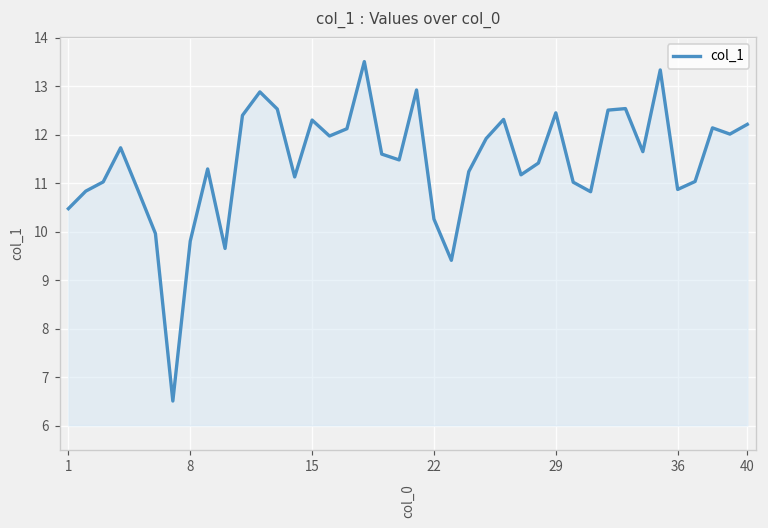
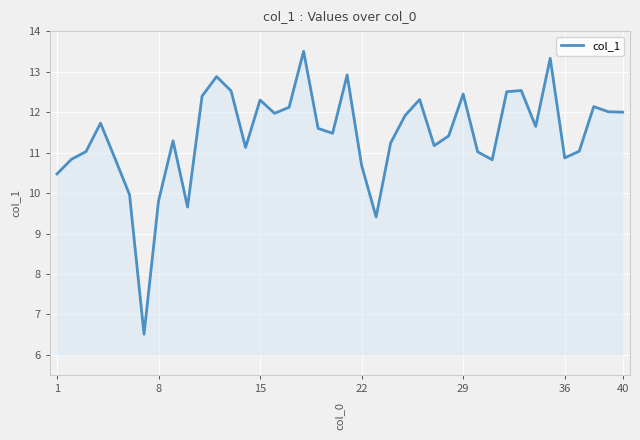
22: 10.3 -> 10.7
40: 12.2 -> 12.0
